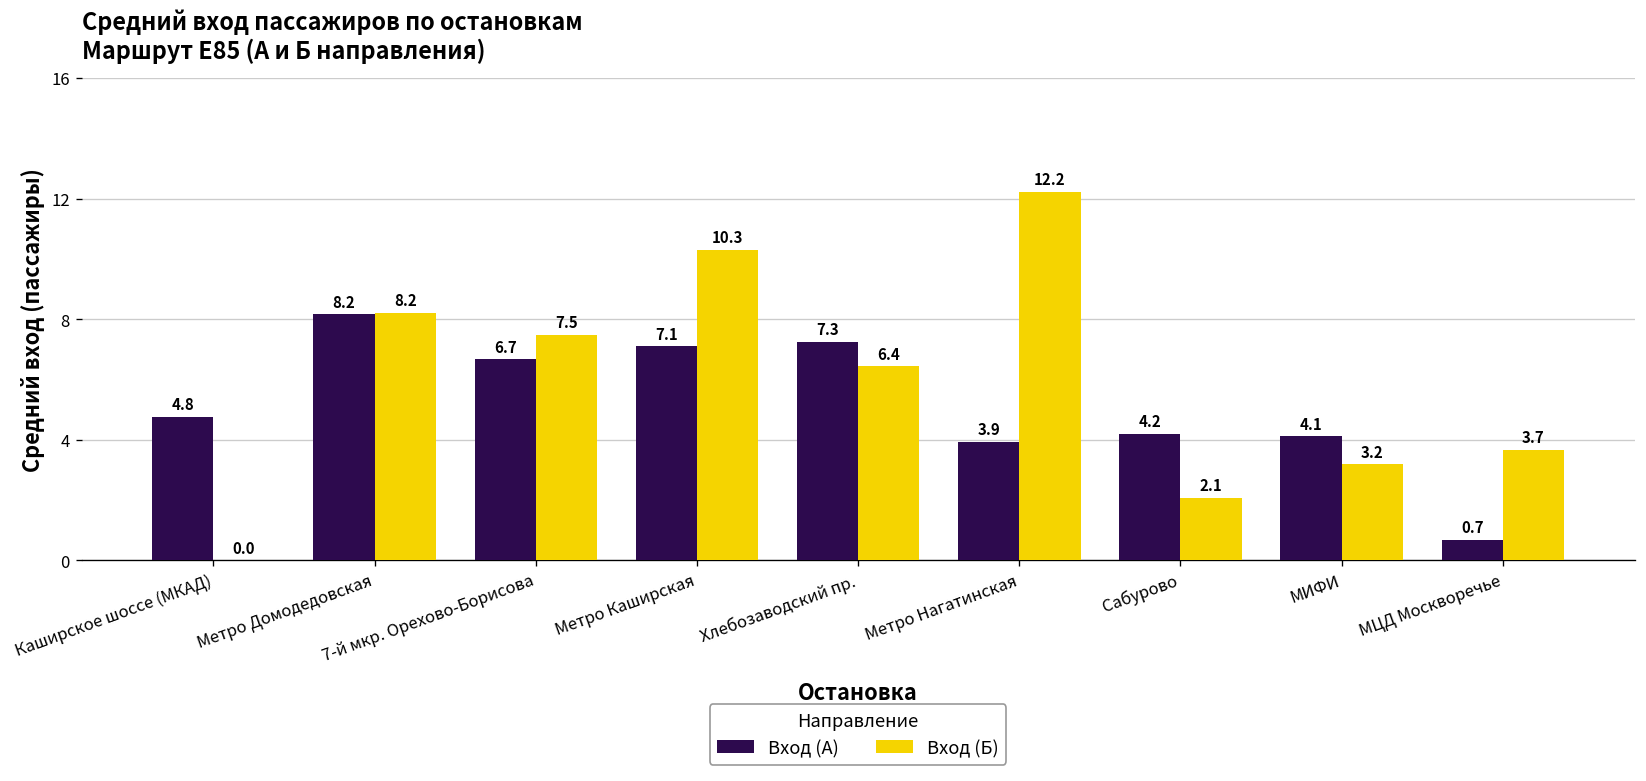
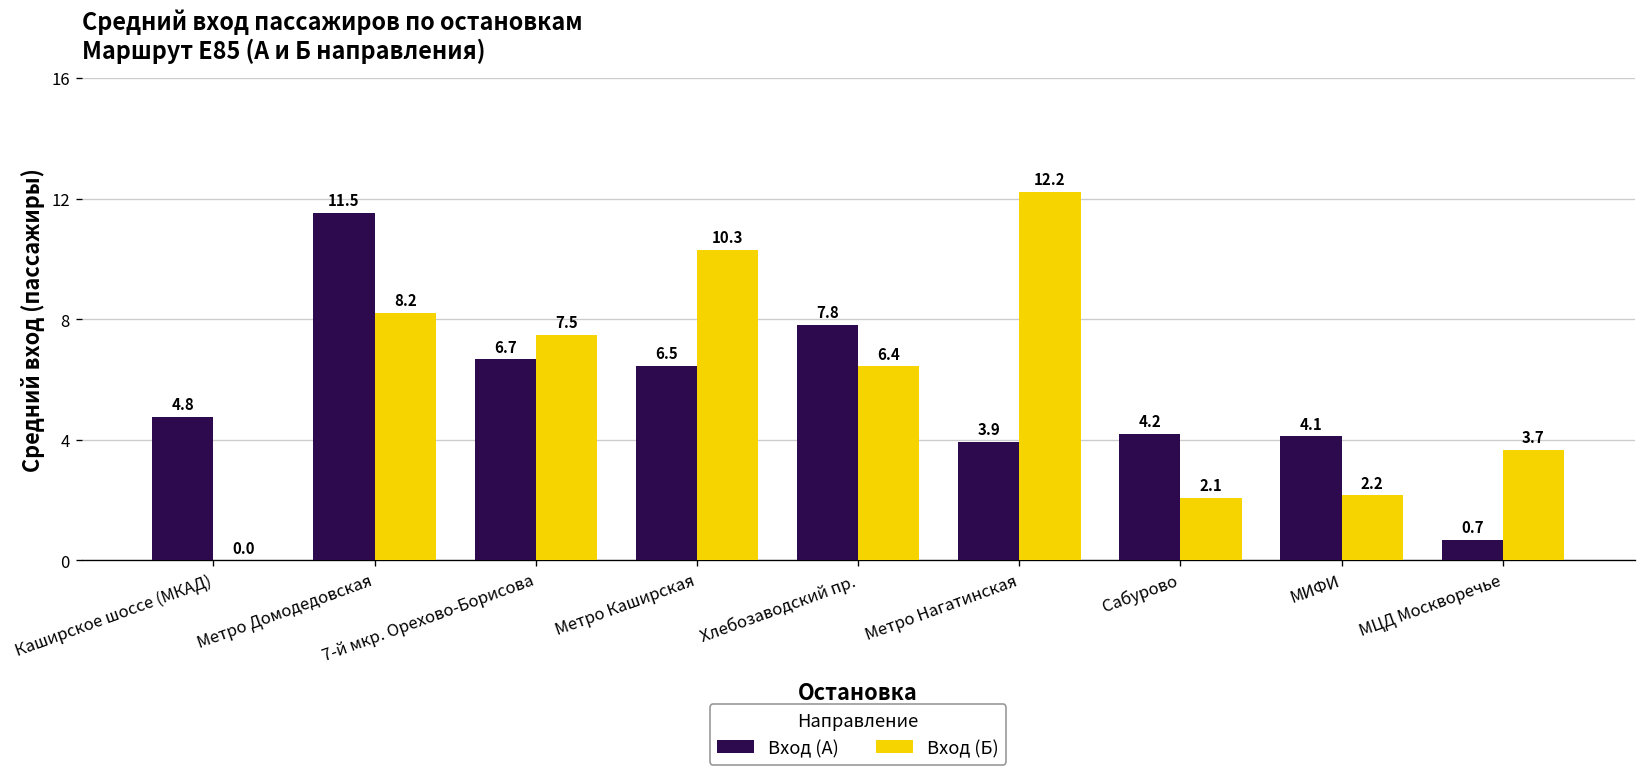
Вход (А), Метро Домодедовская: 8.2 -> 11.5
Вход (А), Метро Каширская: 7.1 -> 6.5
Вход (А), Хлебозаводский пр.: 7.3 -> 7.8
Вход (Б), МИФИ: 3.2 -> 2.2
